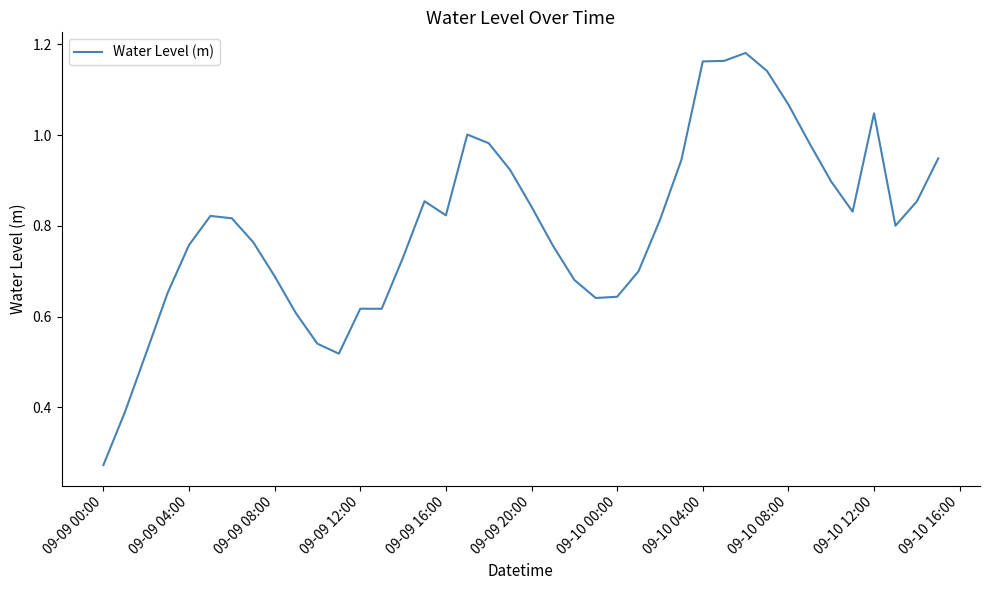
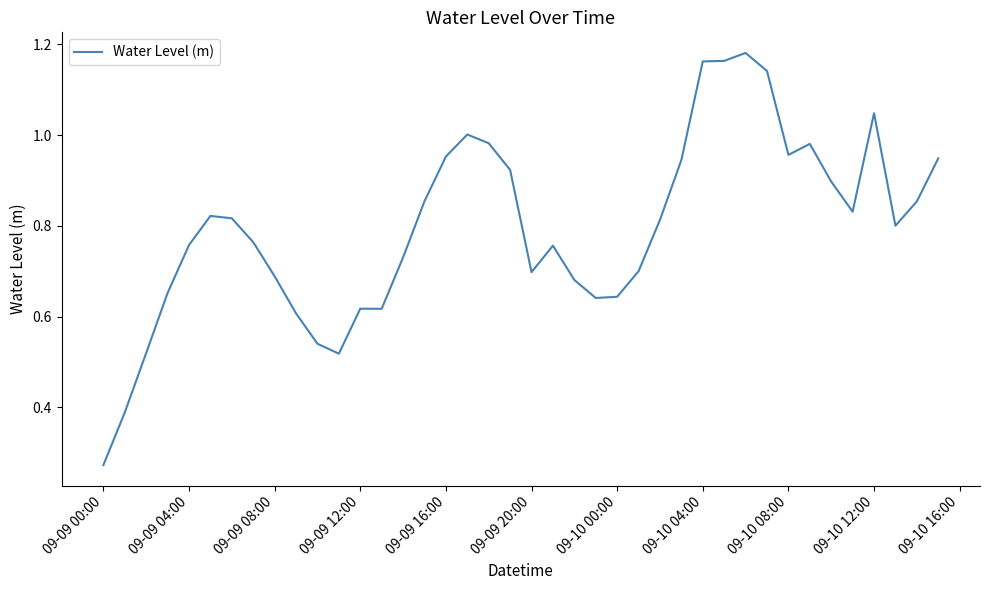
09-09 16:00: 0.82 -> 0.95
09-09 20:00: 0.84 -> 0.70
09-10 08:00: 1.07 -> 0.96
